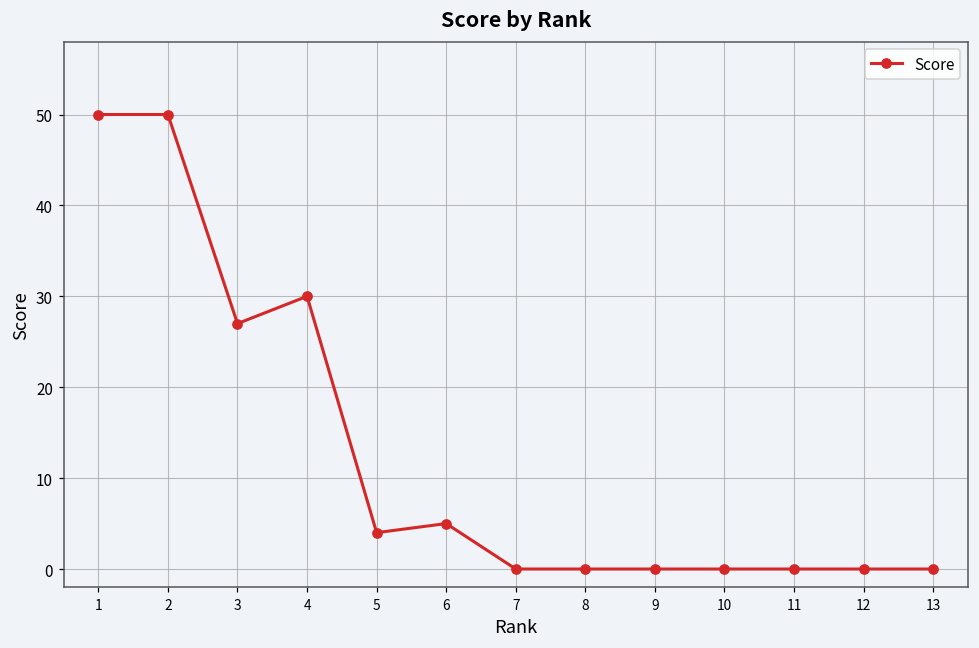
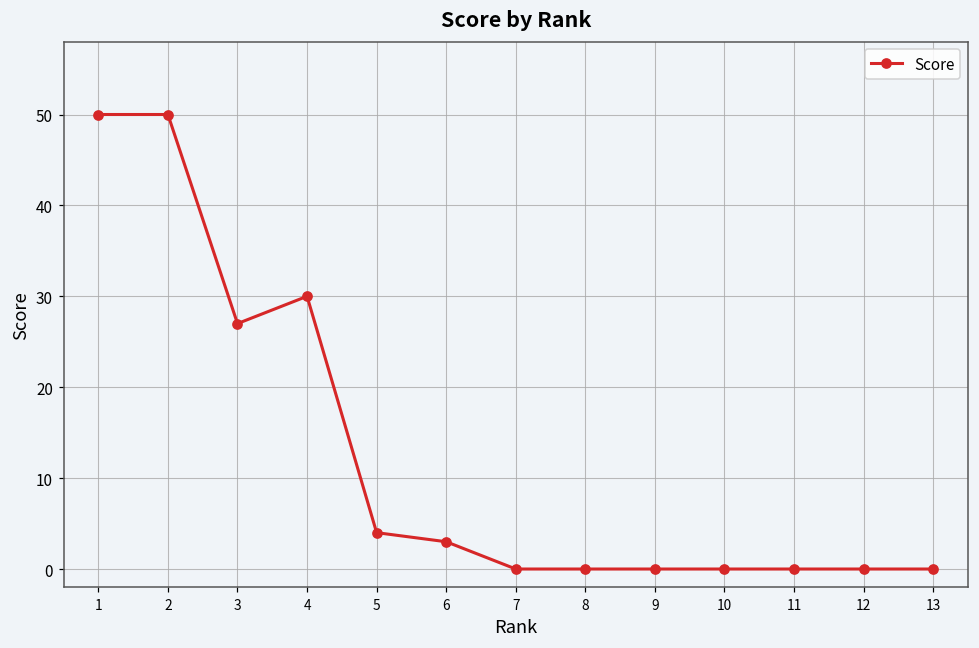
6: 5 -> 3
